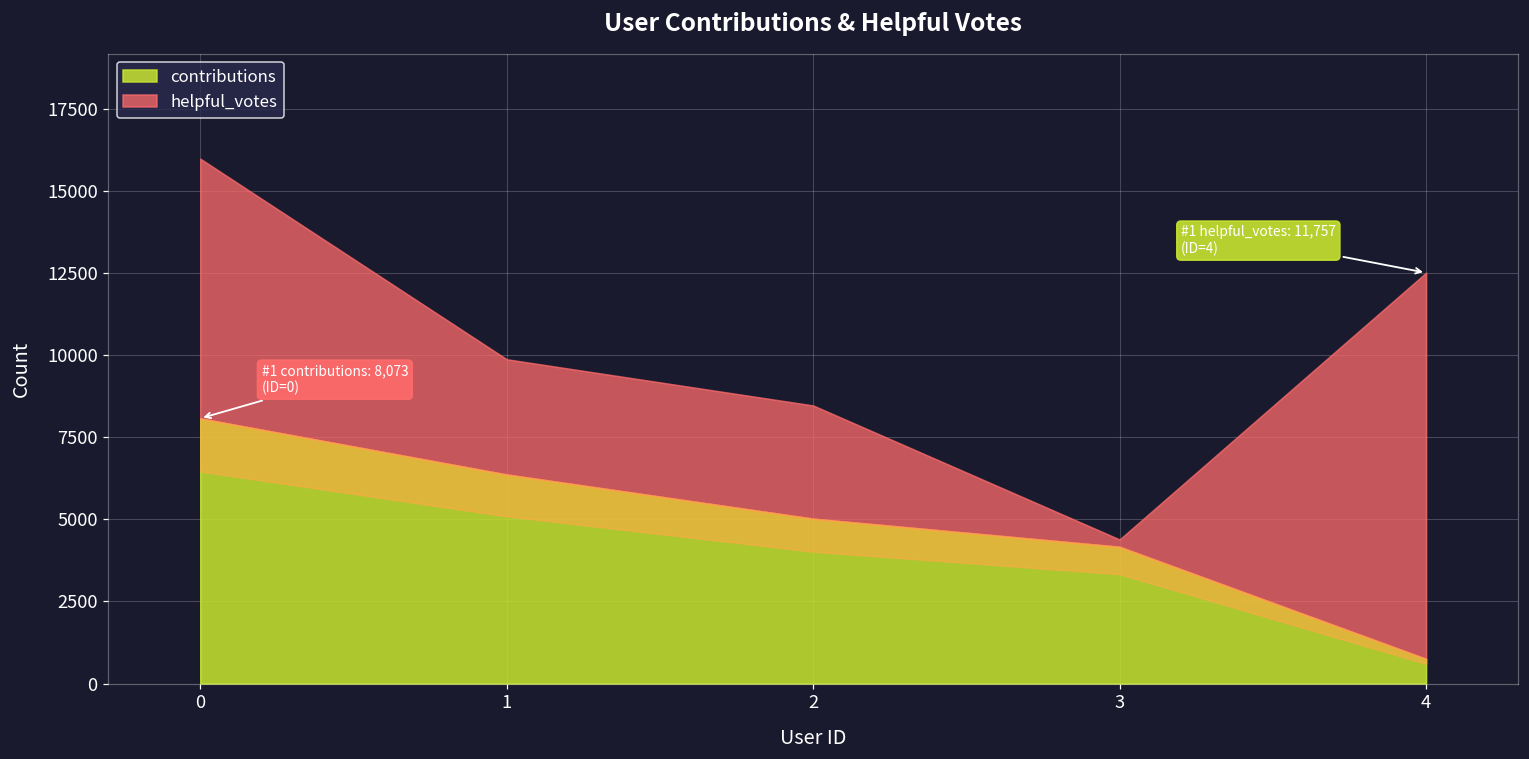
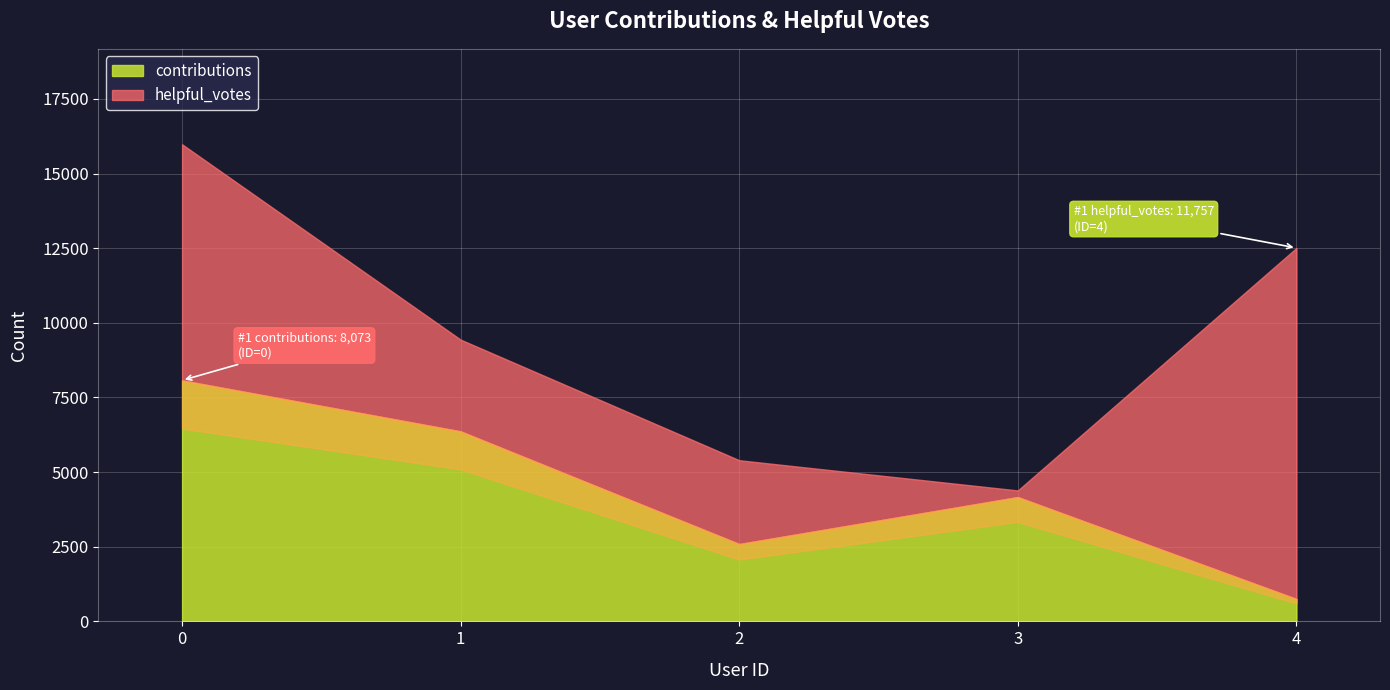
helpful_votes, 1: 3500 -> 3100
contributions, 2: 5000 -> 2600
helpful_votes, 2: 3400 -> 2800
